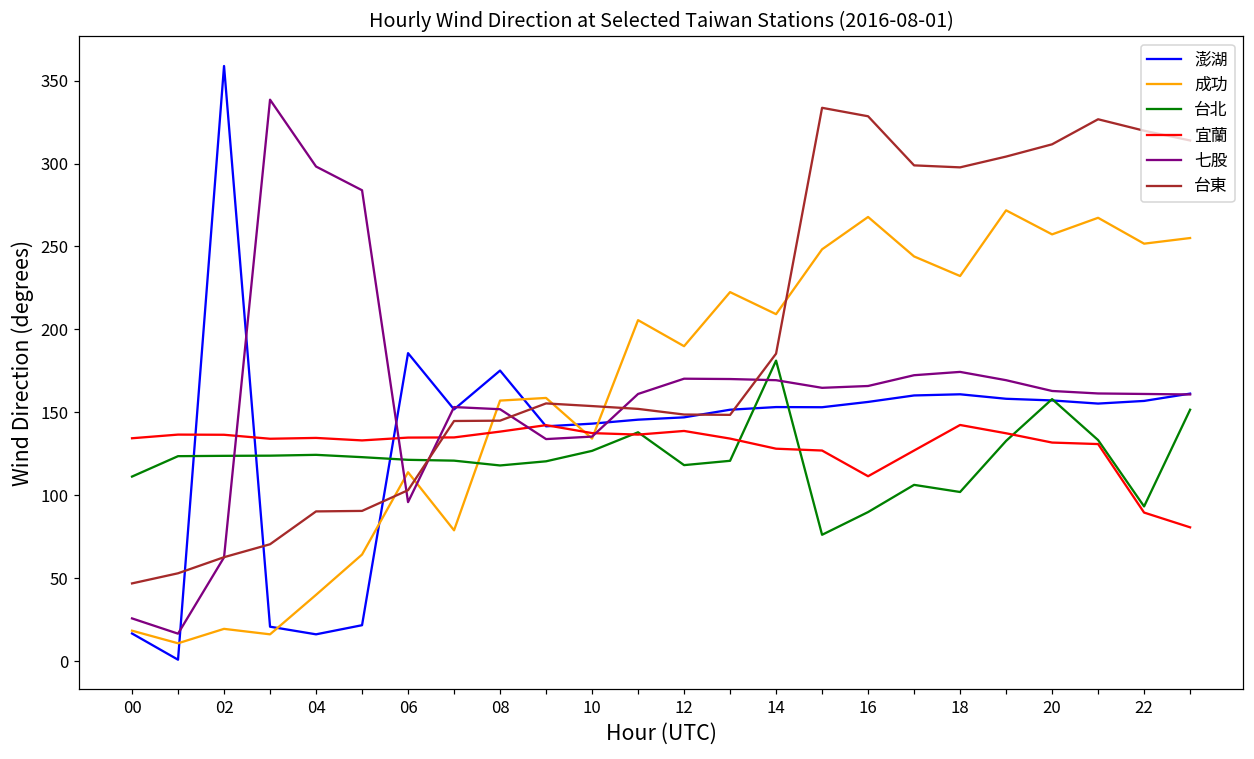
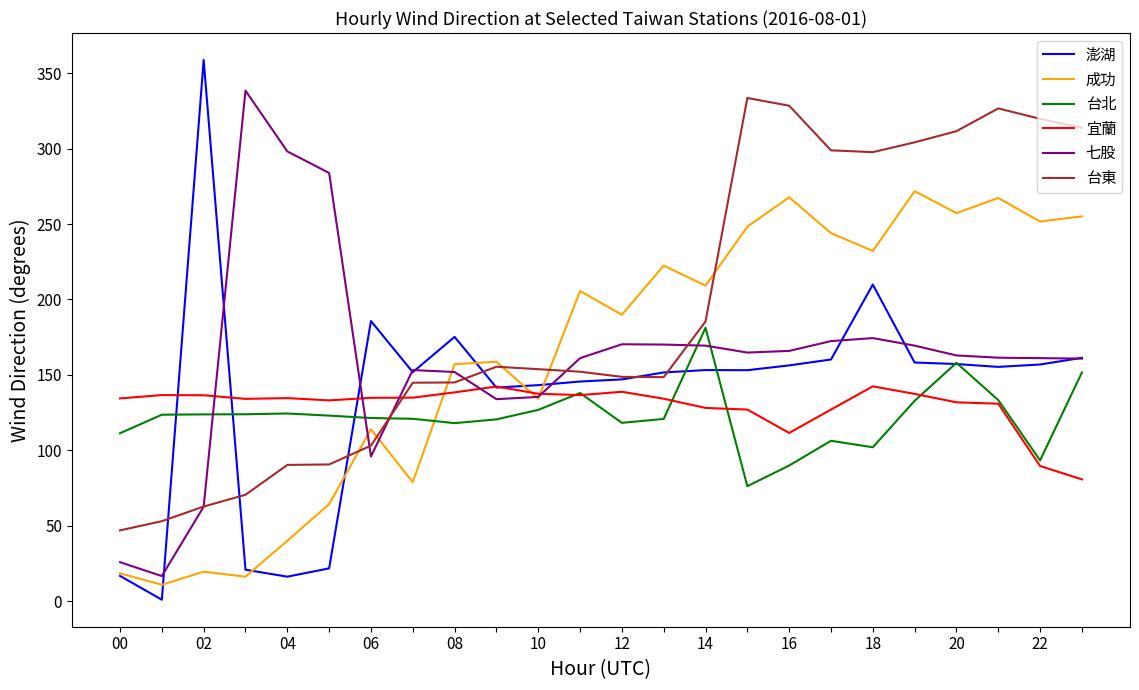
澎湖, 18: 161 -> 210
